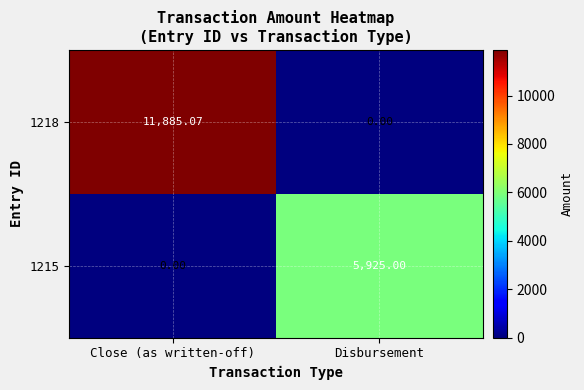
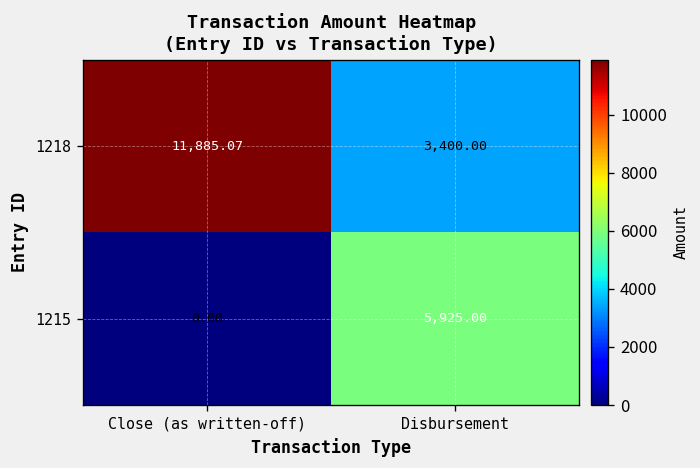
1218, Disbursement: 0.00 -> 3,400.00
